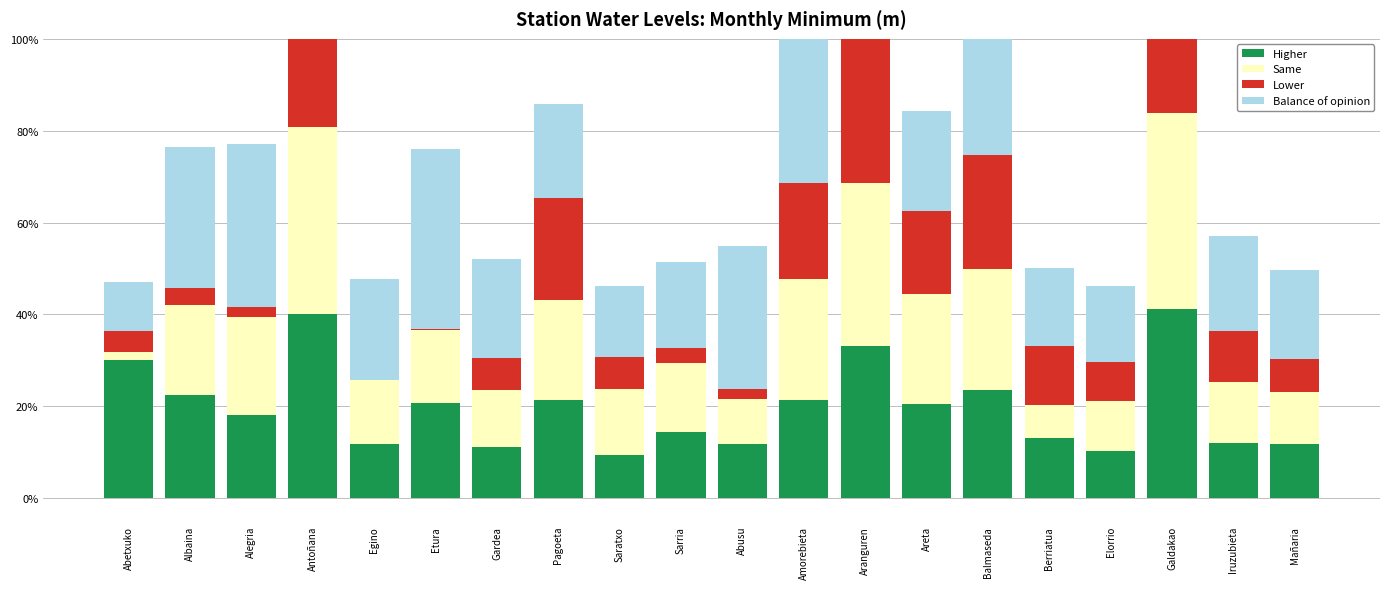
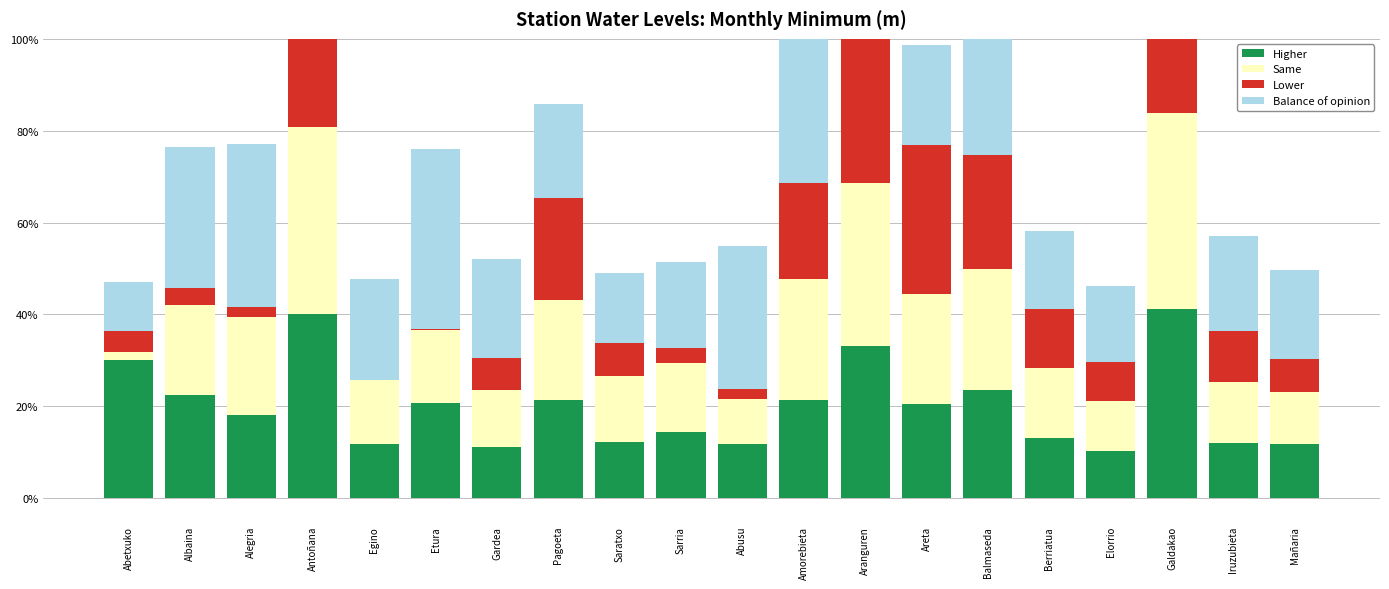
Higher, Saratxo: 9% -> 12%
Lower, Areta: 18% -> 32%
Same, Berriatua: 7% -> 15%
